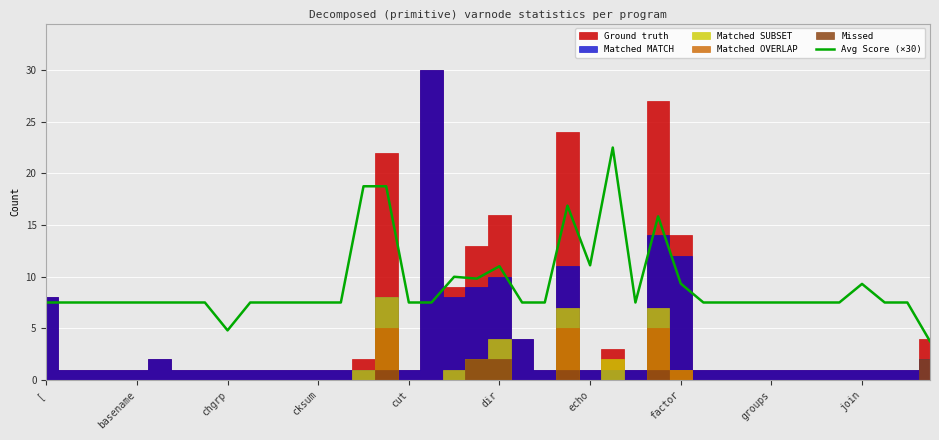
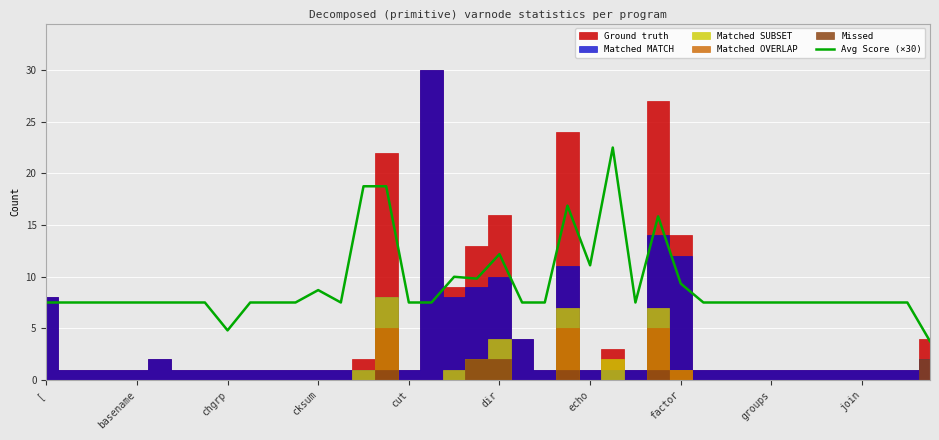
Avg Score (×30), cksum: 7.5 -> 8.7
Avg Score (×30), dir: 11.0 -> 12.2
Avg Score (×30), join: 9.3 -> 7.5
